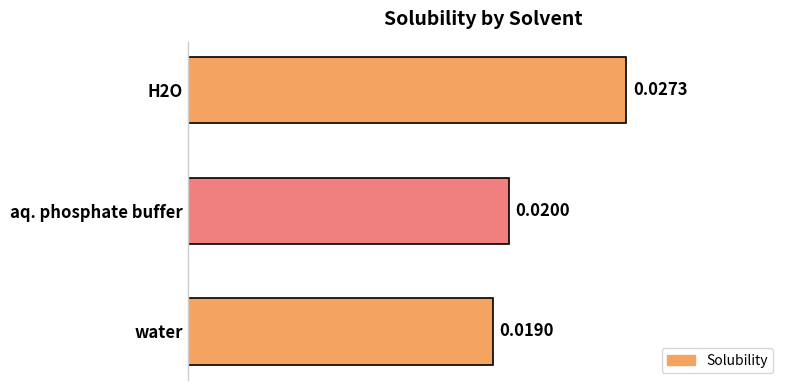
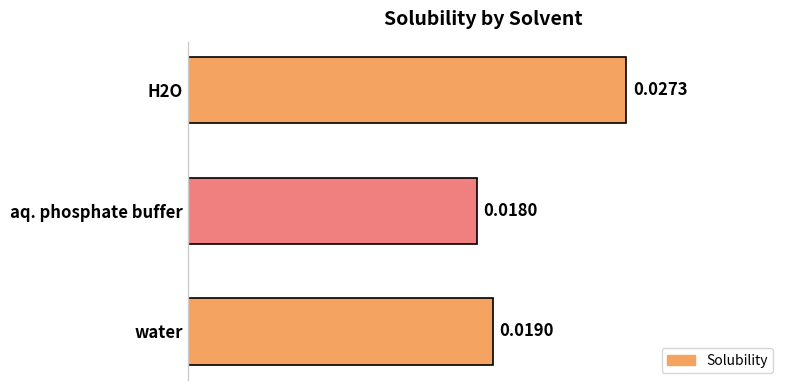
aq. phosphate buffer: 0.0200 -> 0.0180
